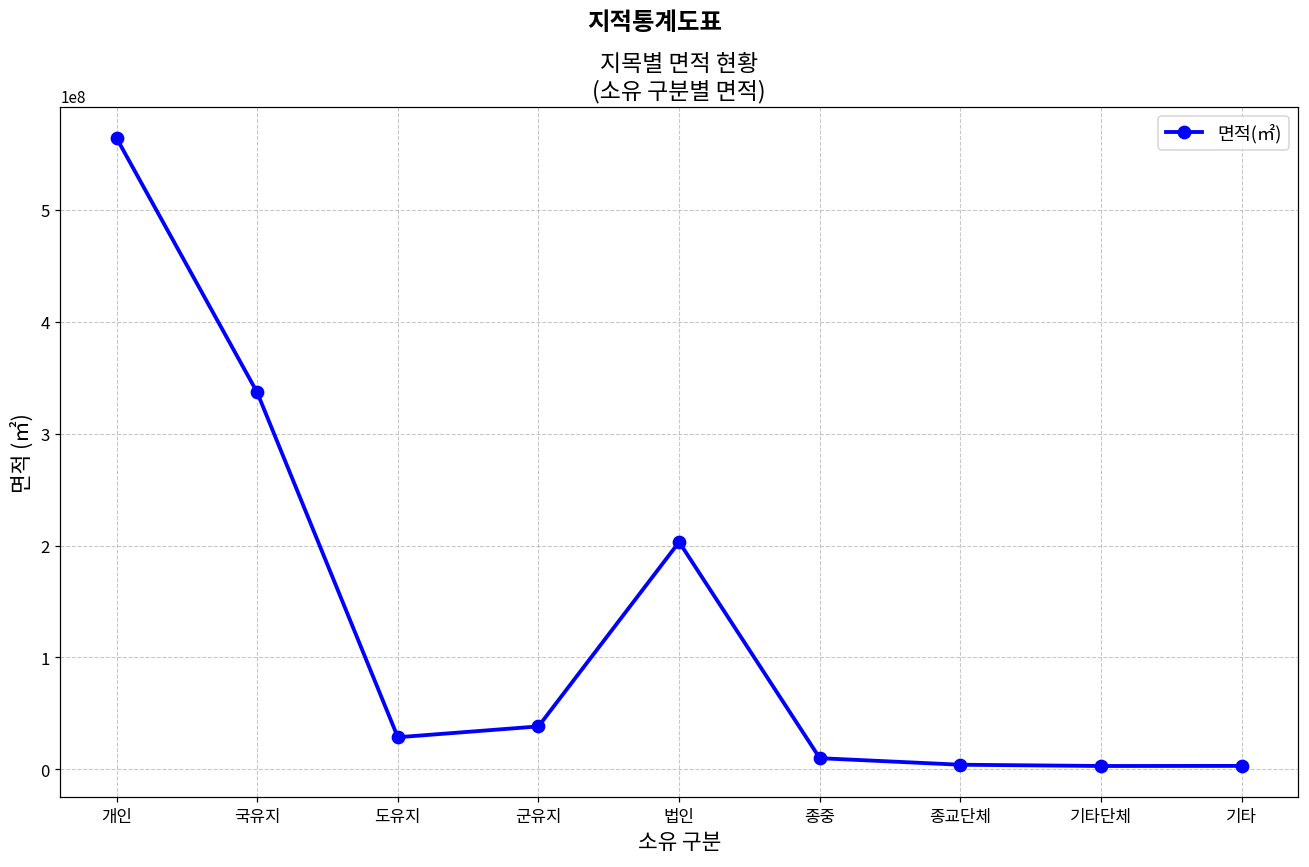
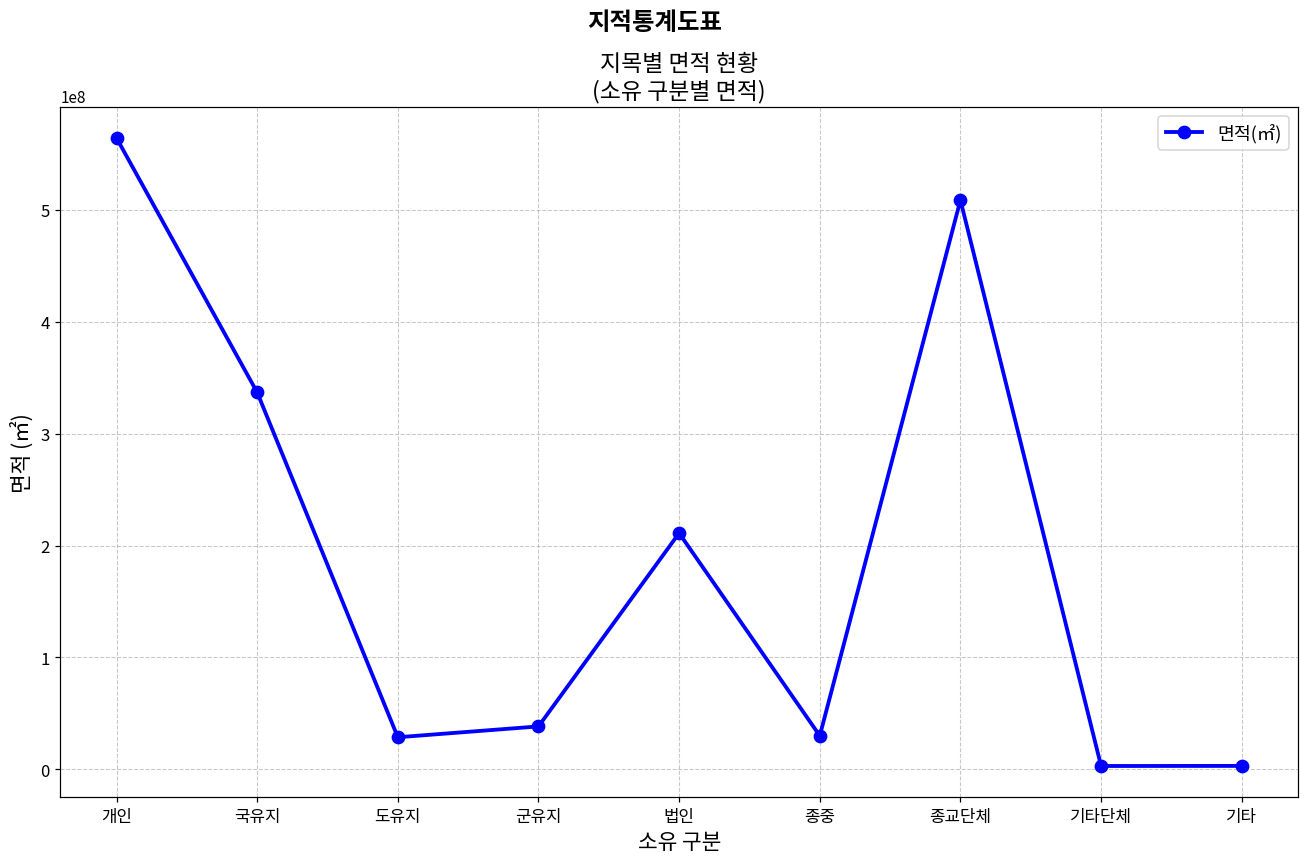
법인: 203000000 -> 211000000
종중: 10000000 -> 30000000
종교단체: 4000000 -> 509000000
